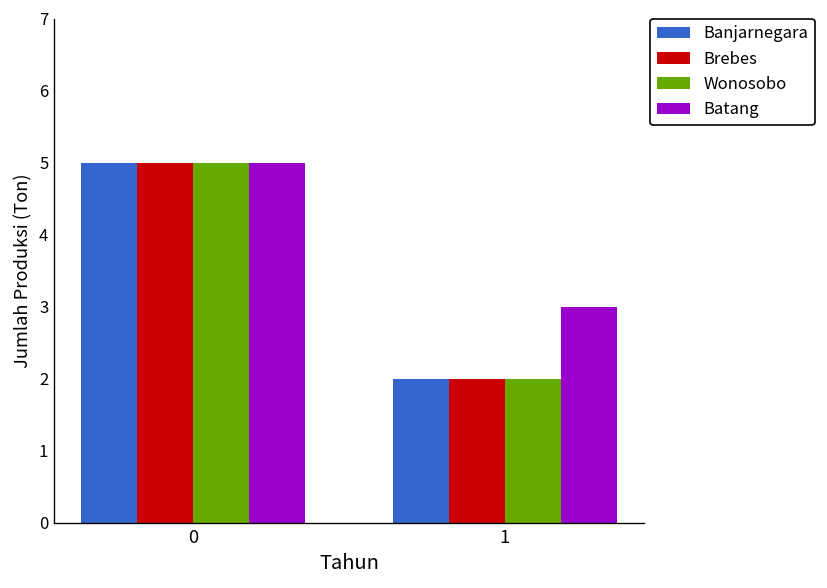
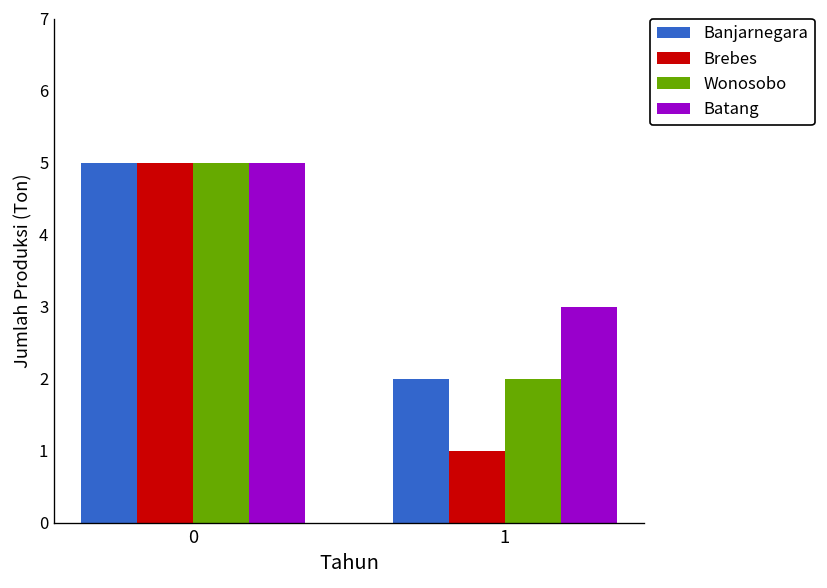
Brebes, 1: 2 -> 1
